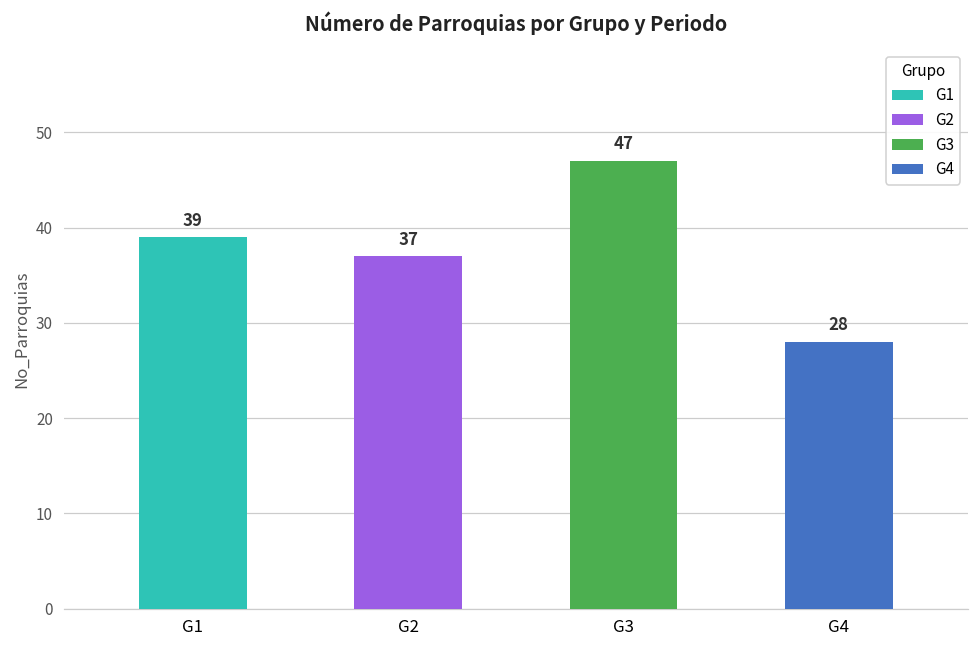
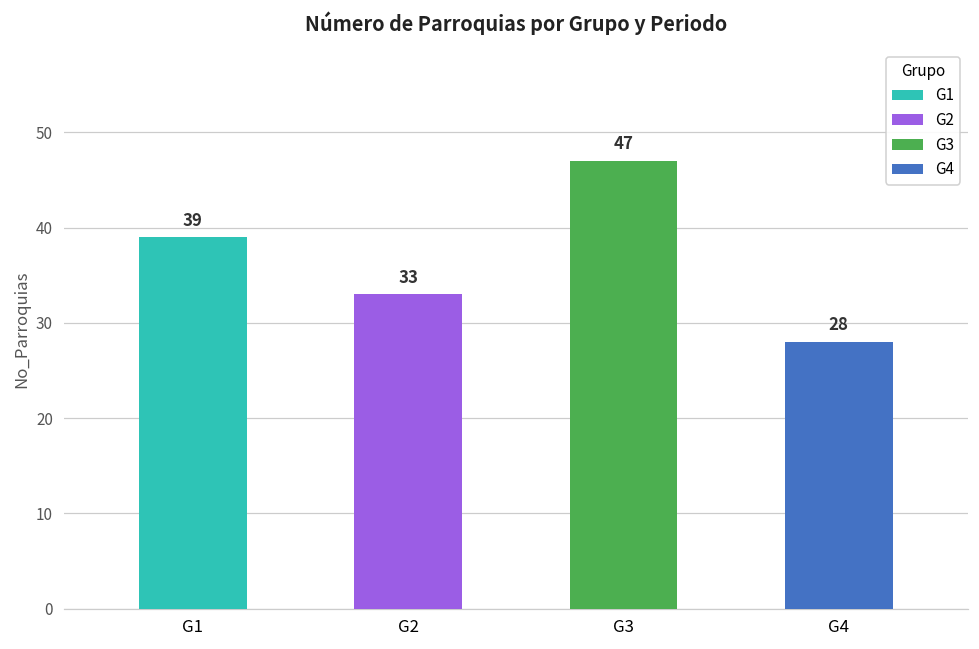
G2: 37 -> 33
